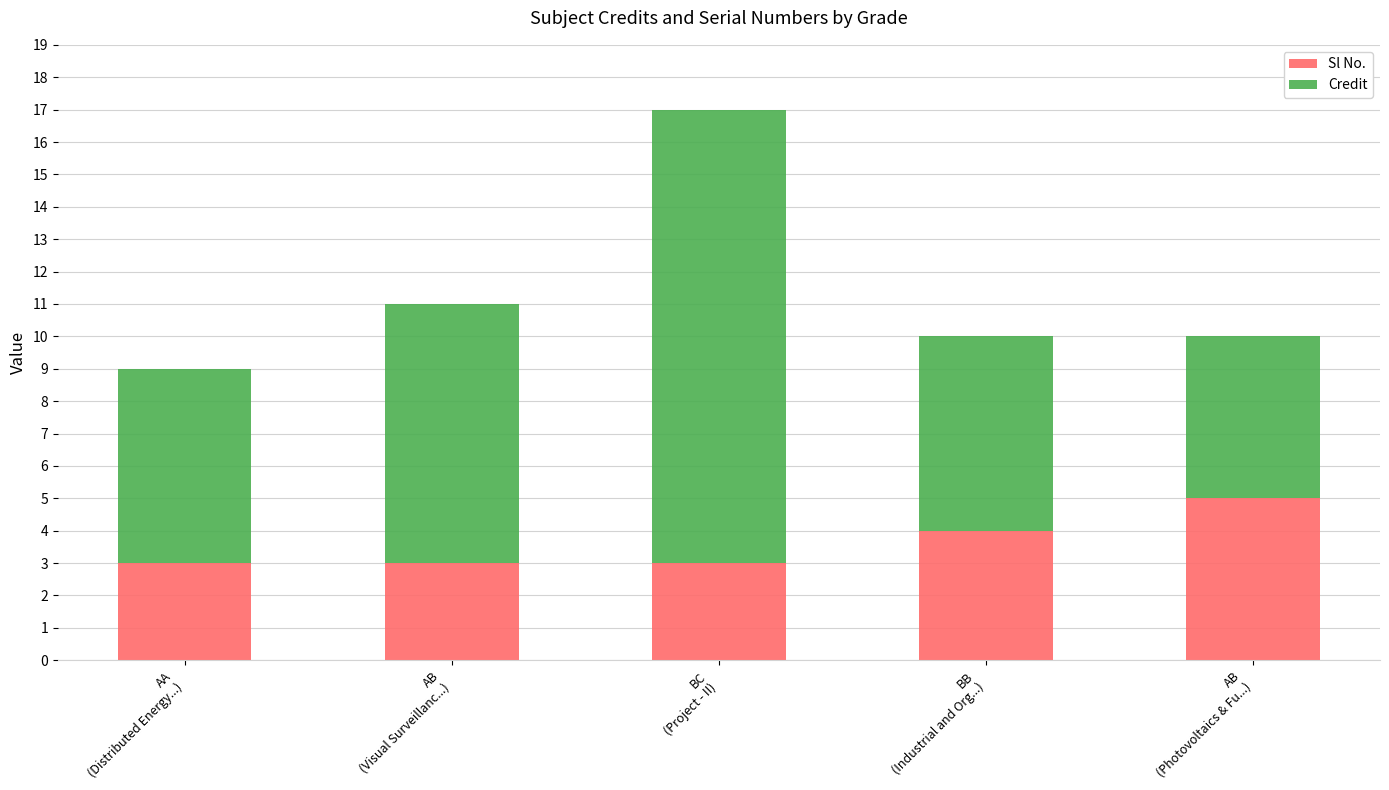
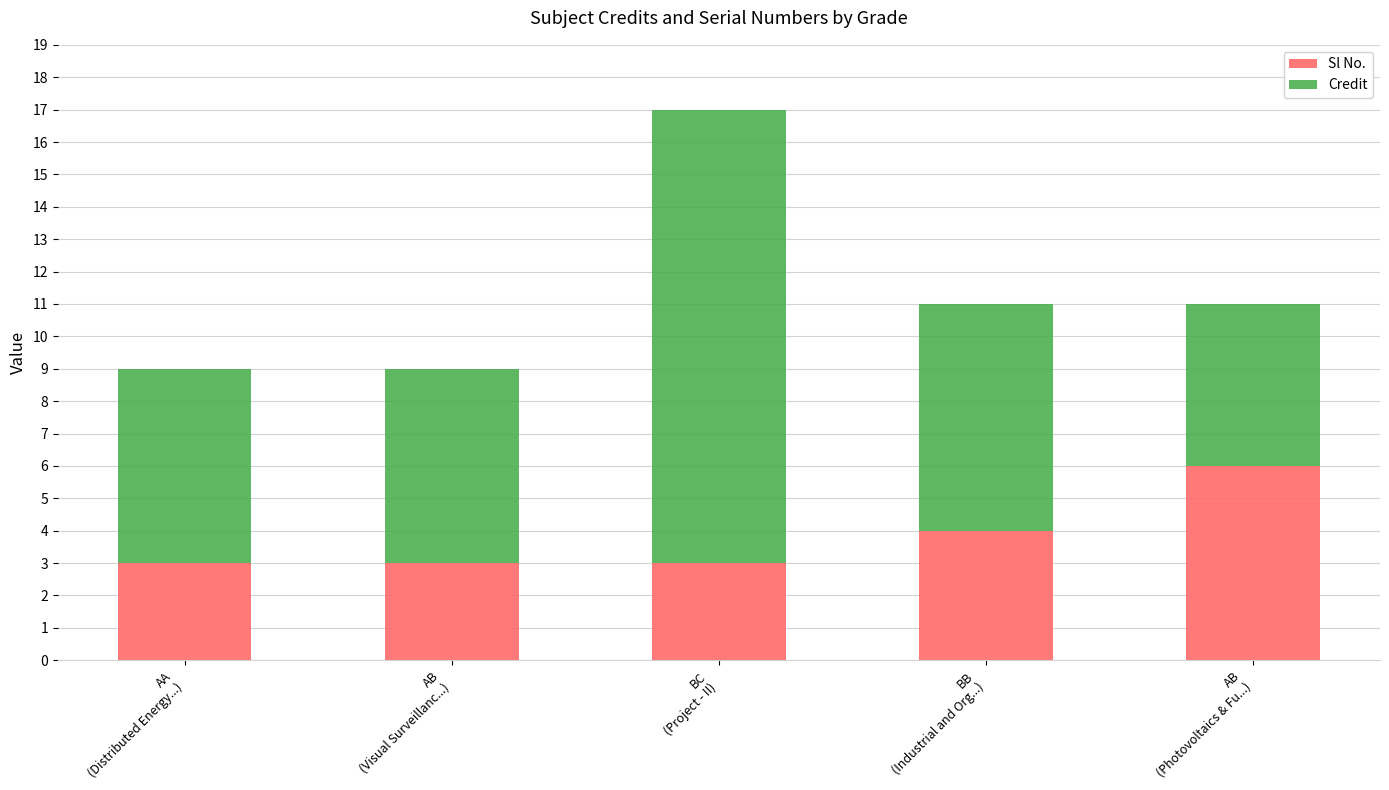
Credit, AB (Visual Surveillanc...): 8 -> 6
Credit, BB (Industrial and Org...): 6 -> 7
Sl No., AB (Photovoltaics & Fu...): 5 -> 6
